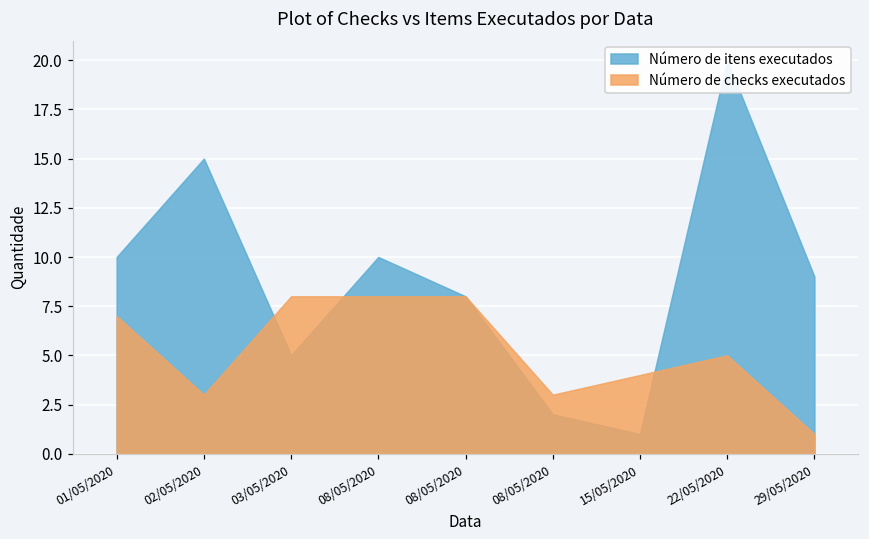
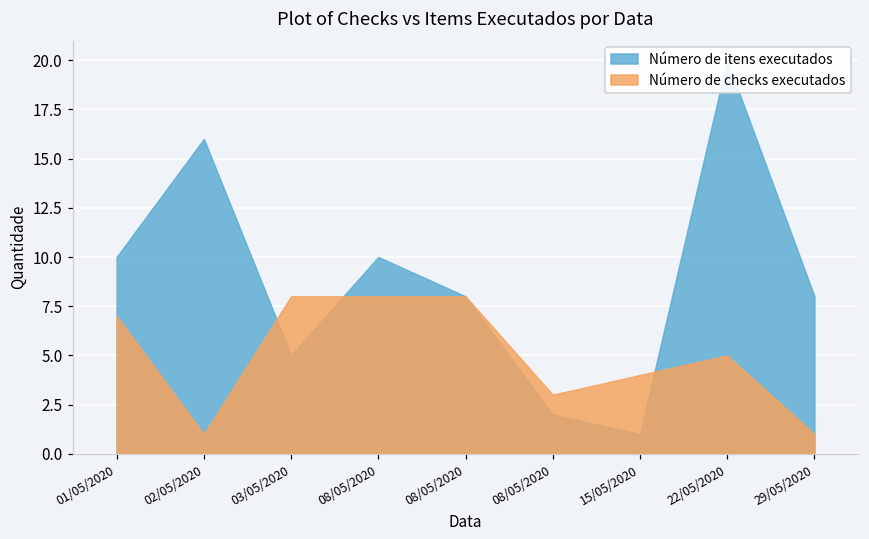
Número de itens executados, 02/05/2020: 15 -> 16
Número de checks executados, 02/05/2020: 3 -> 1
Número de itens executados, 29/05/2020: 9 -> 8
